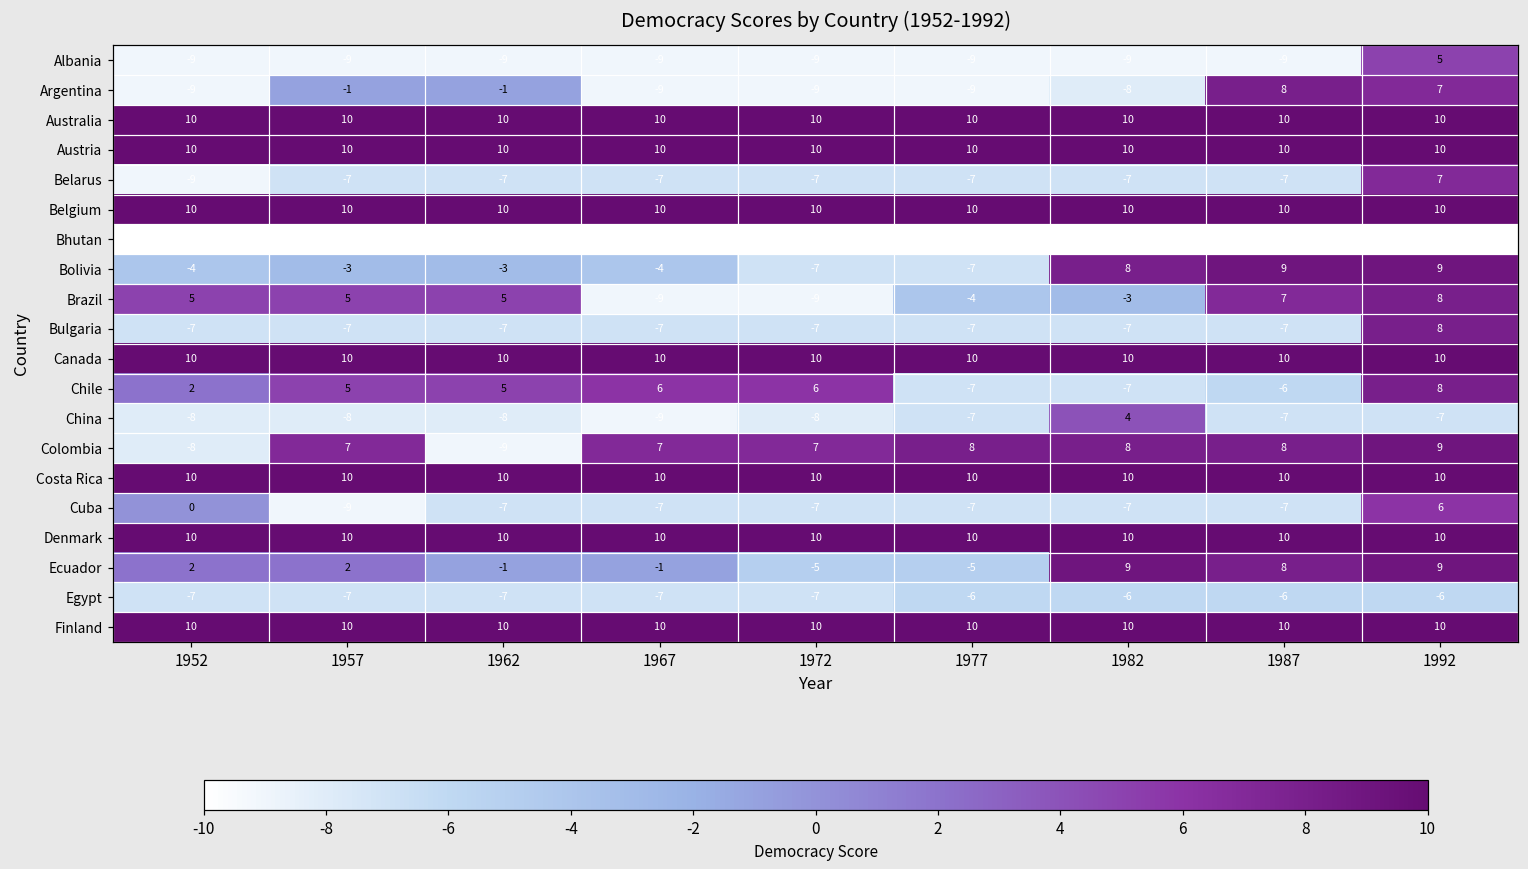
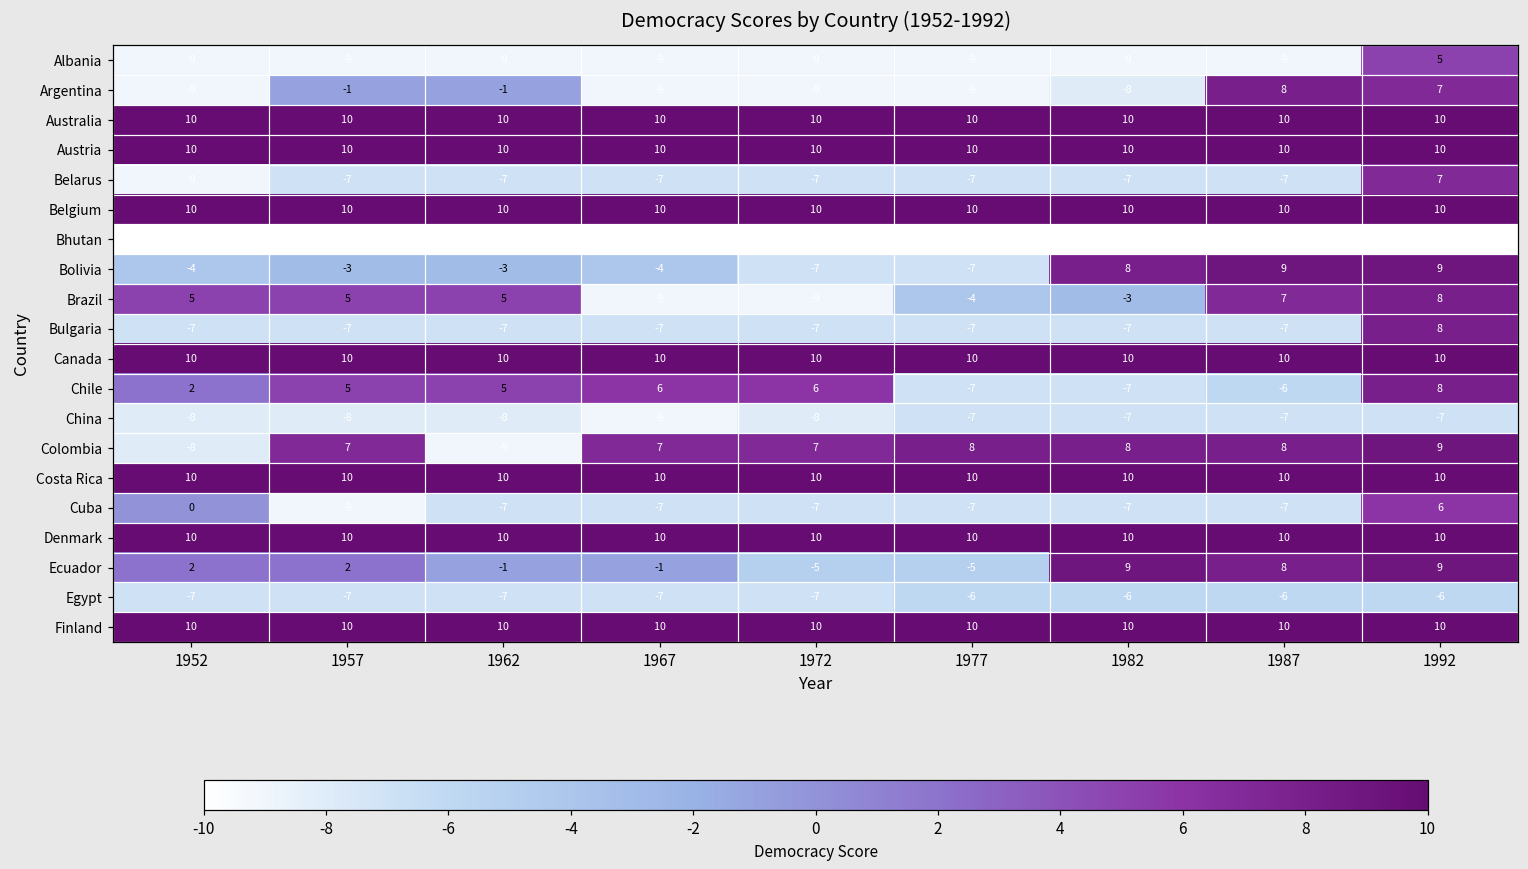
China, 1982: 4 -> -7
